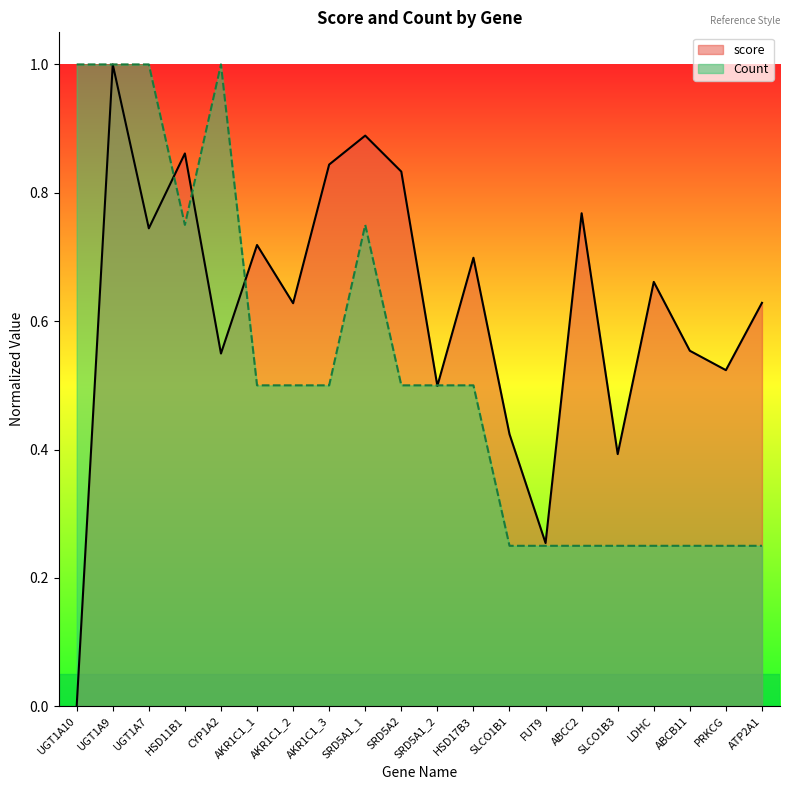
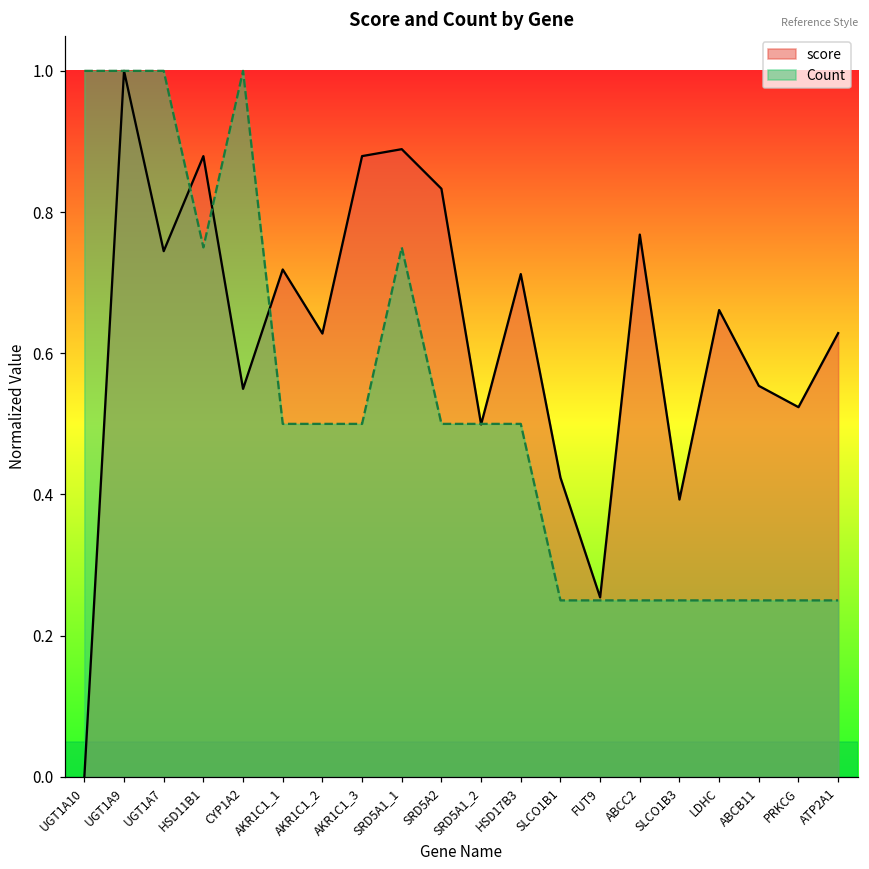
score, HSD11B1: 0.86 -> 0.88
score, AKR1C1_3: 0.84 -> 0.88
score, HSD17B3: 0.70 -> 0.71
